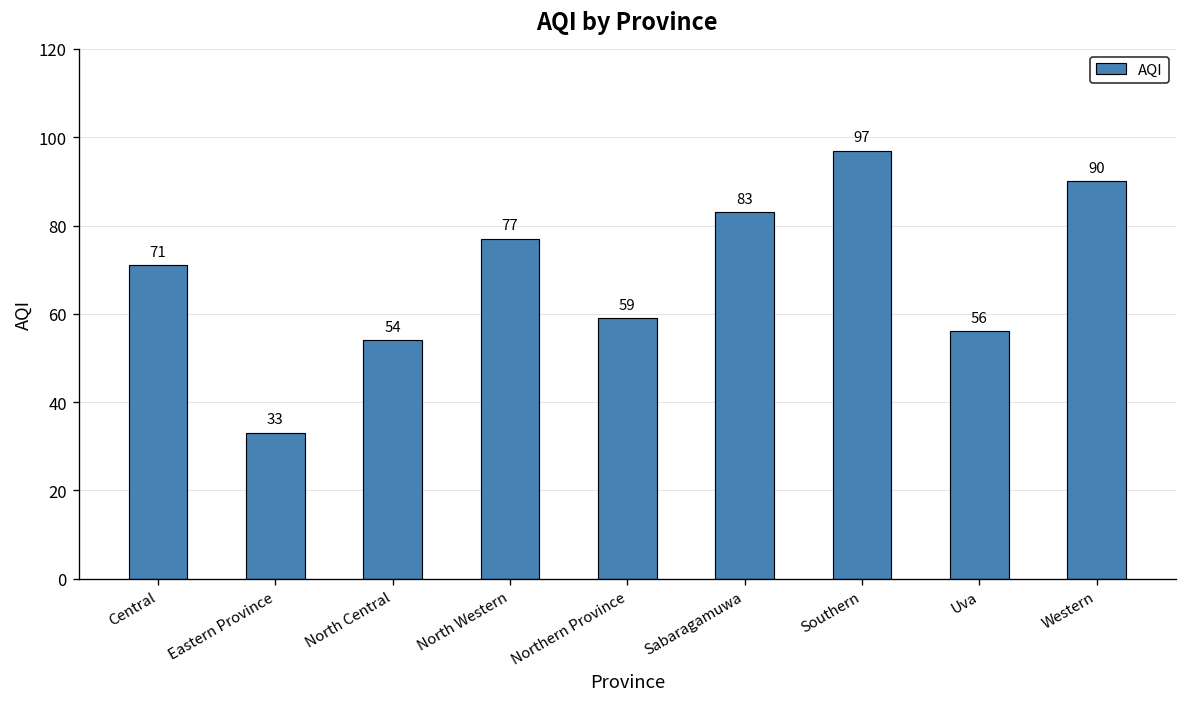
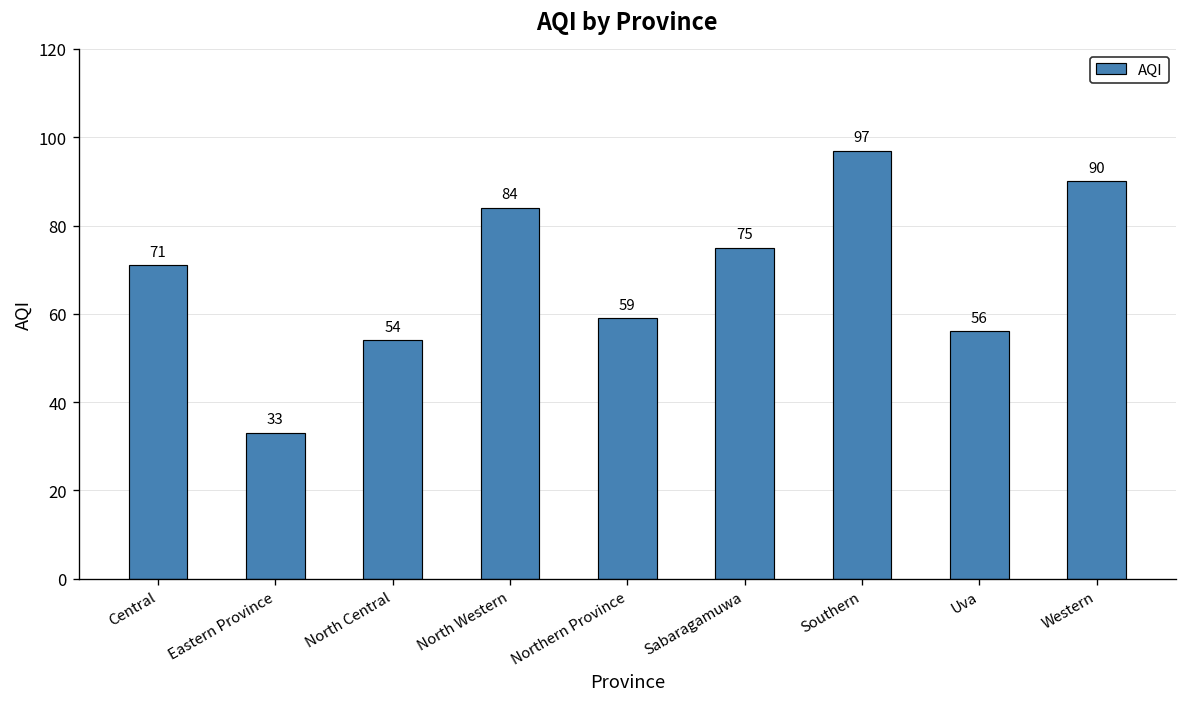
North Western: 77 -> 84
Sabaragamuwa: 83 -> 75
